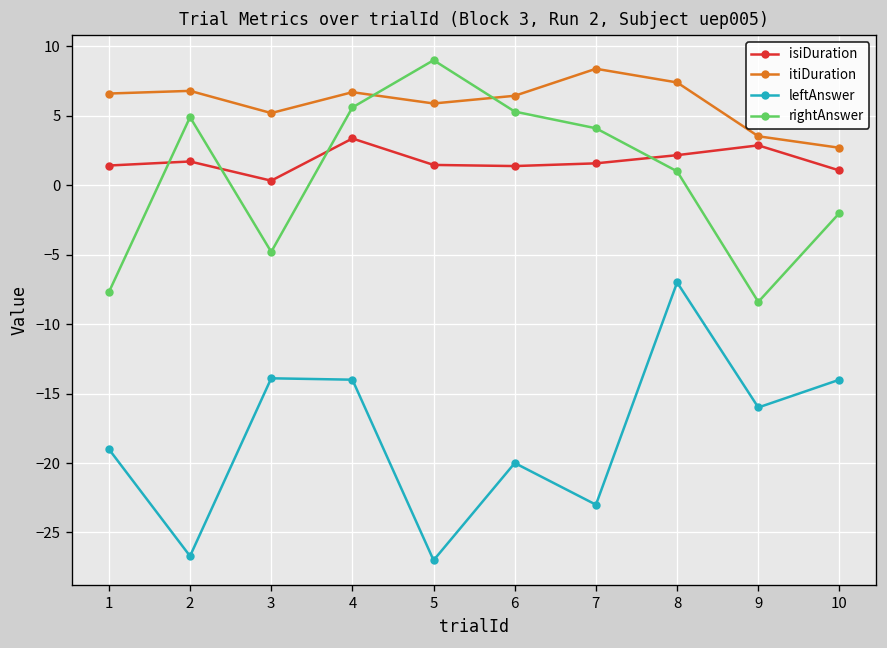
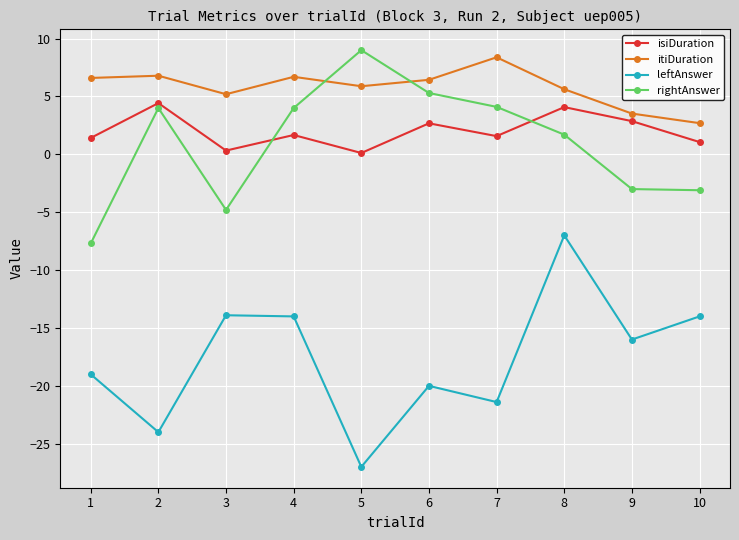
isiDuration, 2: 1.7 -> 4.4
leftAnswer, 2: -26.7 -> -24.0
rightAnswer, 2: 4.9 -> 4.0
isiDuration, 4: 3.4 -> 1.7
rightAnswer, 4: 5.6 -> 4.0
isiDuration, 5: 1.5 -> 0.1
isiDuration, 6: 1.4 -> 2.7
leftAnswer, 7: -23.0 -> -21.4
isiDuration, 8: 2.2 -> 4.1
itiDuration, 8: 7.4 -> 5.6
rightAnswer, 8: 1.0 -> 1.7
rightAnswer, 9: -8.4 -> -3.0
rightAnswer, 10: -2.0 -> -3.1
